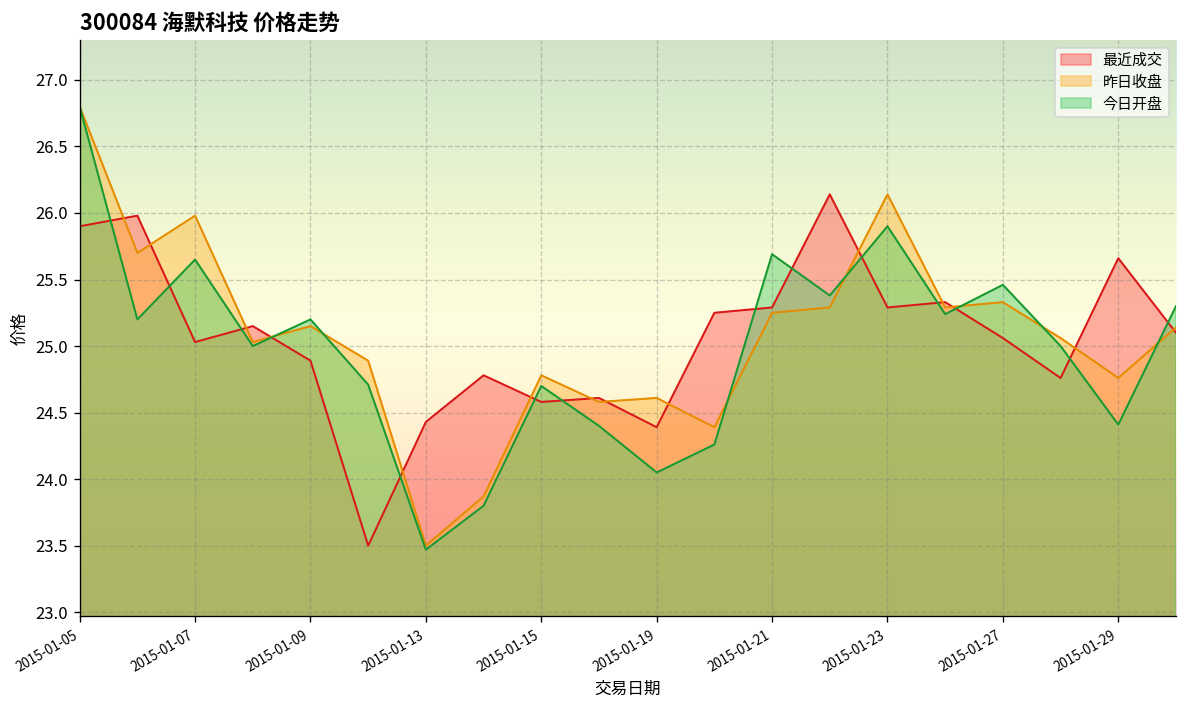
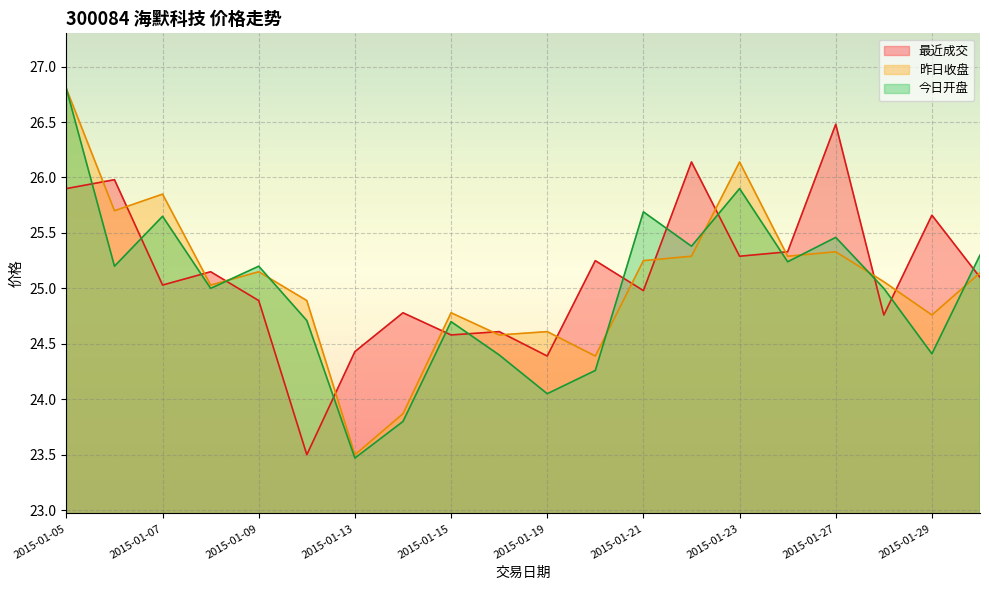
昨日收盘, 2015-01-07: 25.98 -> 25.85
最近成交, 2015-01-21: 25.29 -> 24.98
最近成交, 2015-01-27: 25.06 -> 26.48
